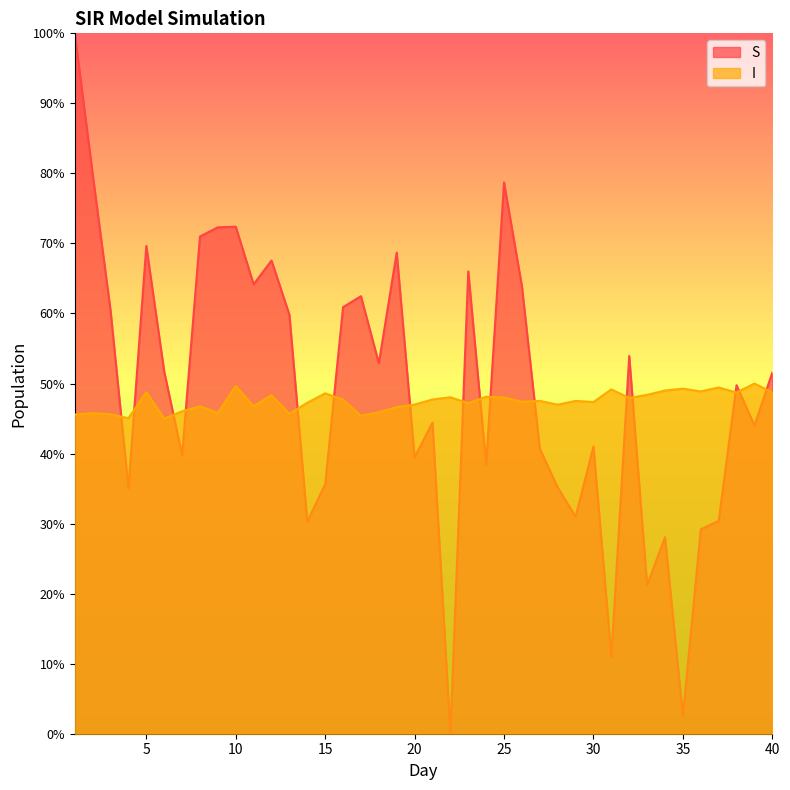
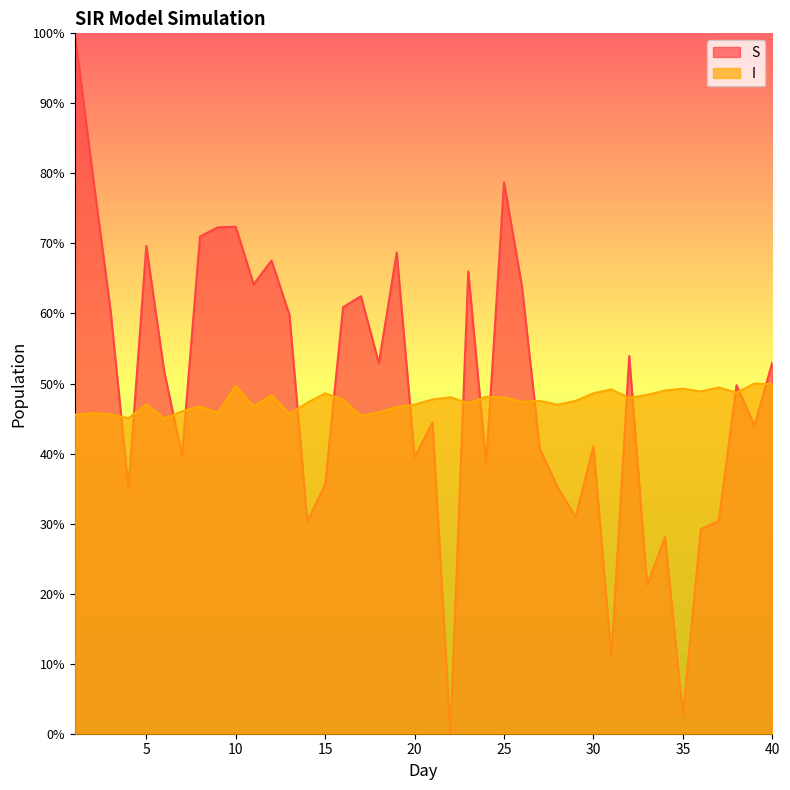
I, 5: 49% -> 47%
I, 30: 47% -> 49%
S, 40: 52% -> 53%
I, 40: 49% -> 50%
